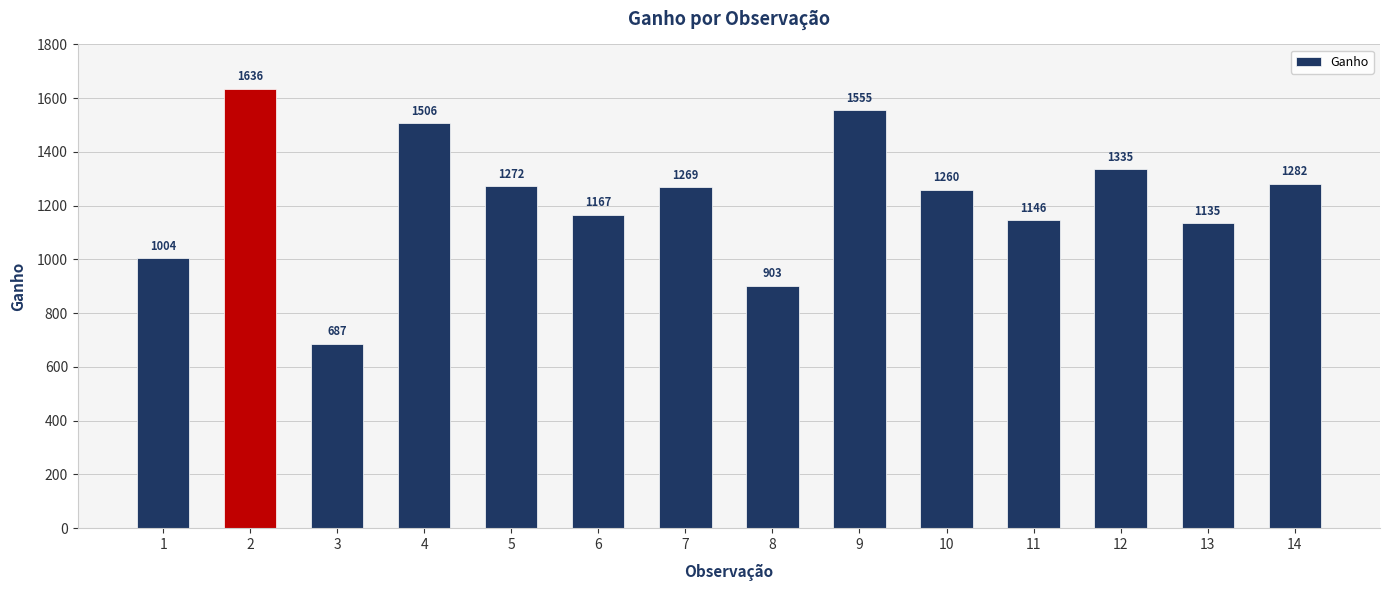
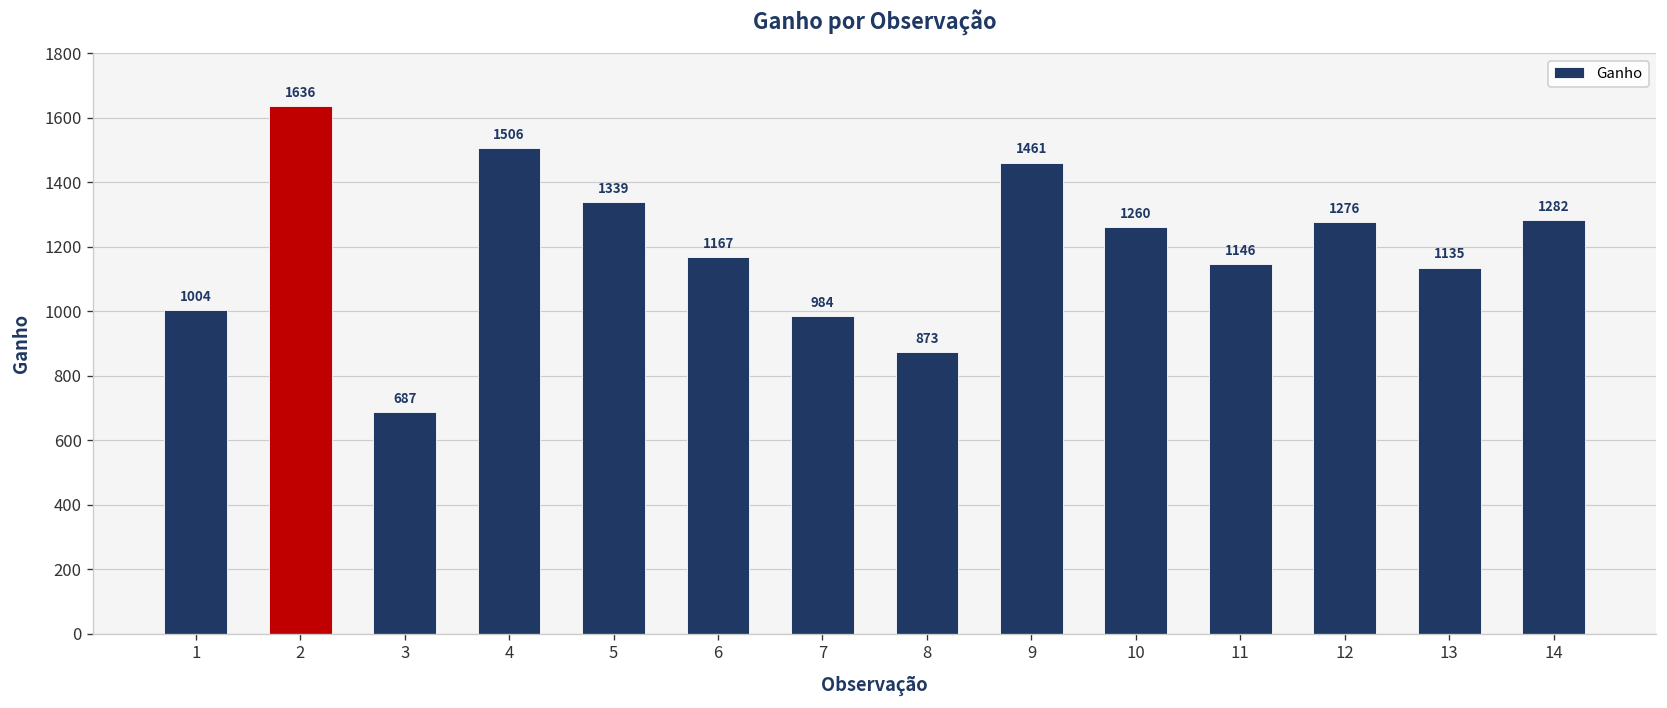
5: 1272 -> 1339
7: 1269 -> 984
8: 903 -> 873
9: 1555 -> 1461
12: 1335 -> 1276
